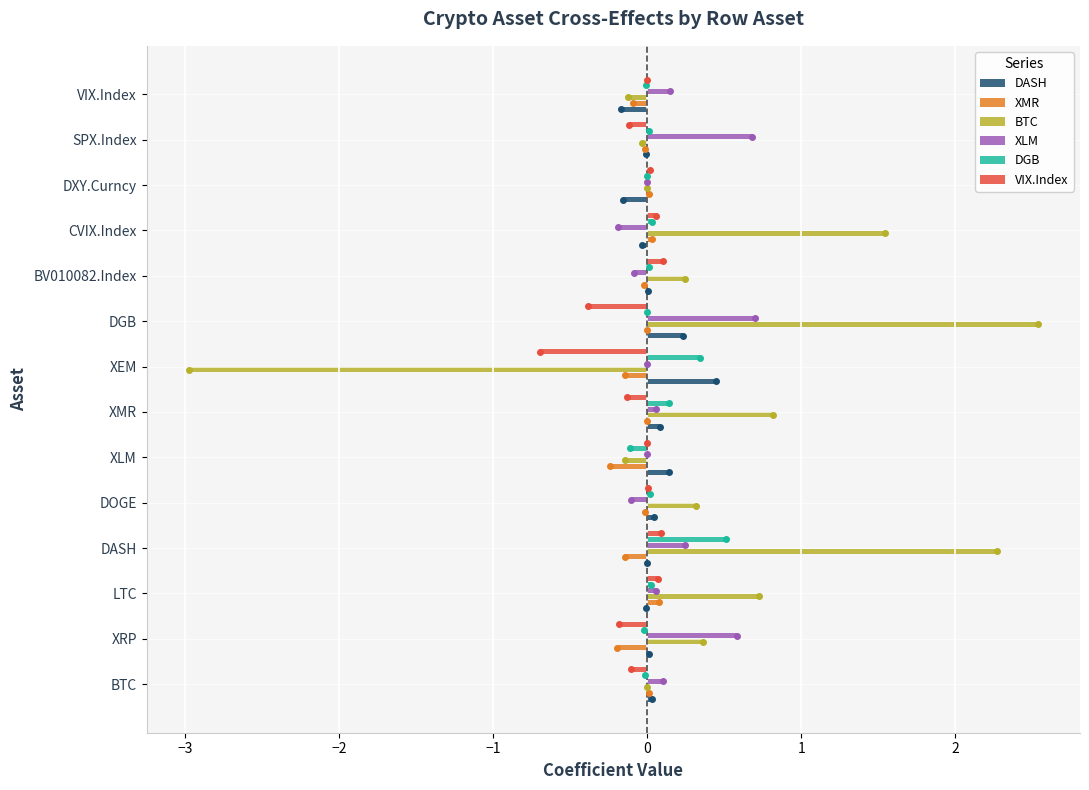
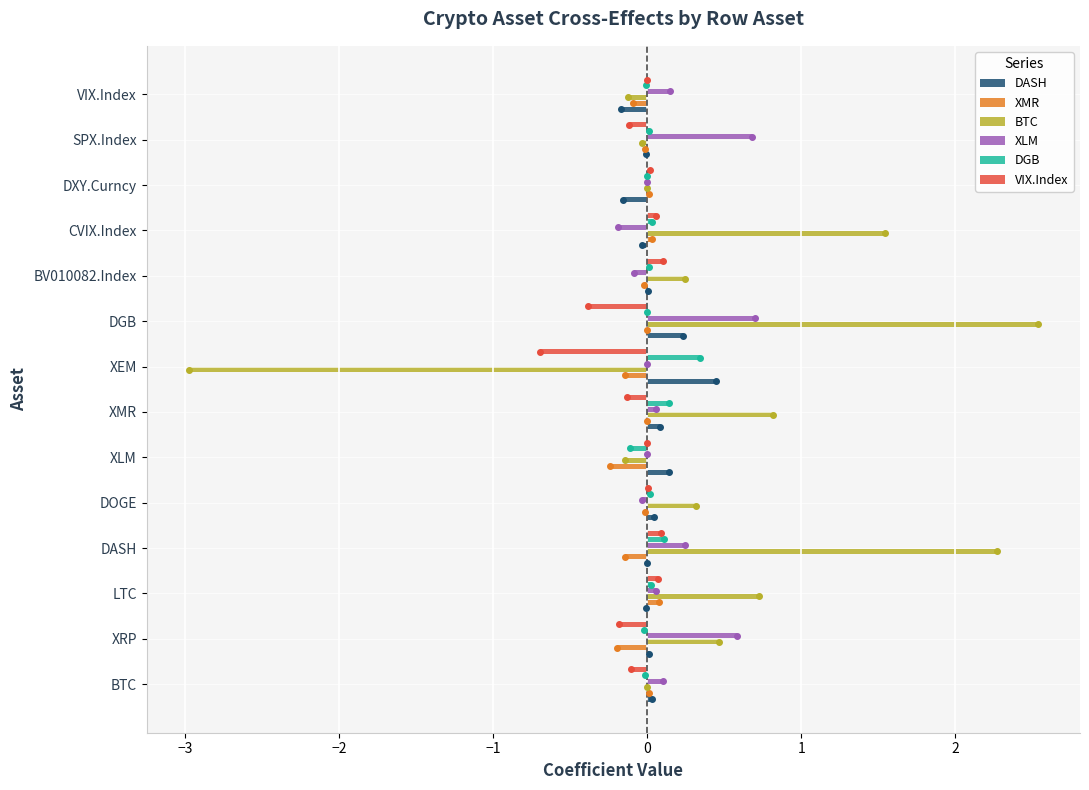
XLM, DOGE: -0.11 -> -0.03
DGB, DASH: 0.51 -> 0.11
BTC, XRP: 0.36 -> 0.47
